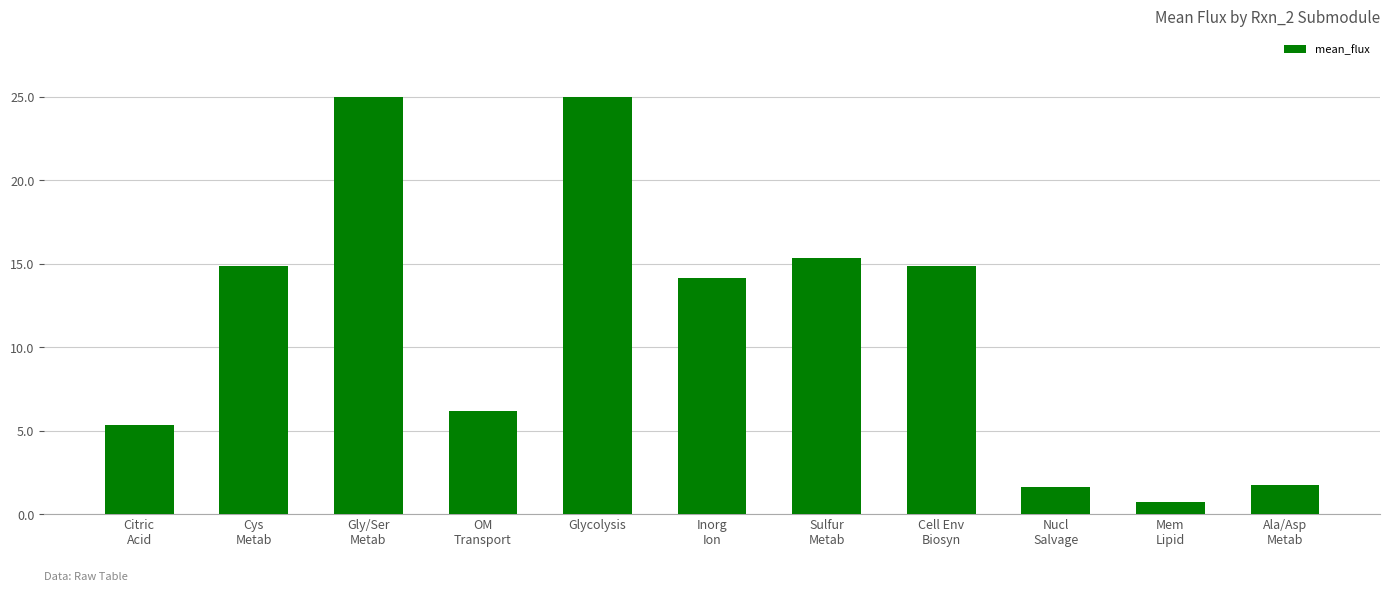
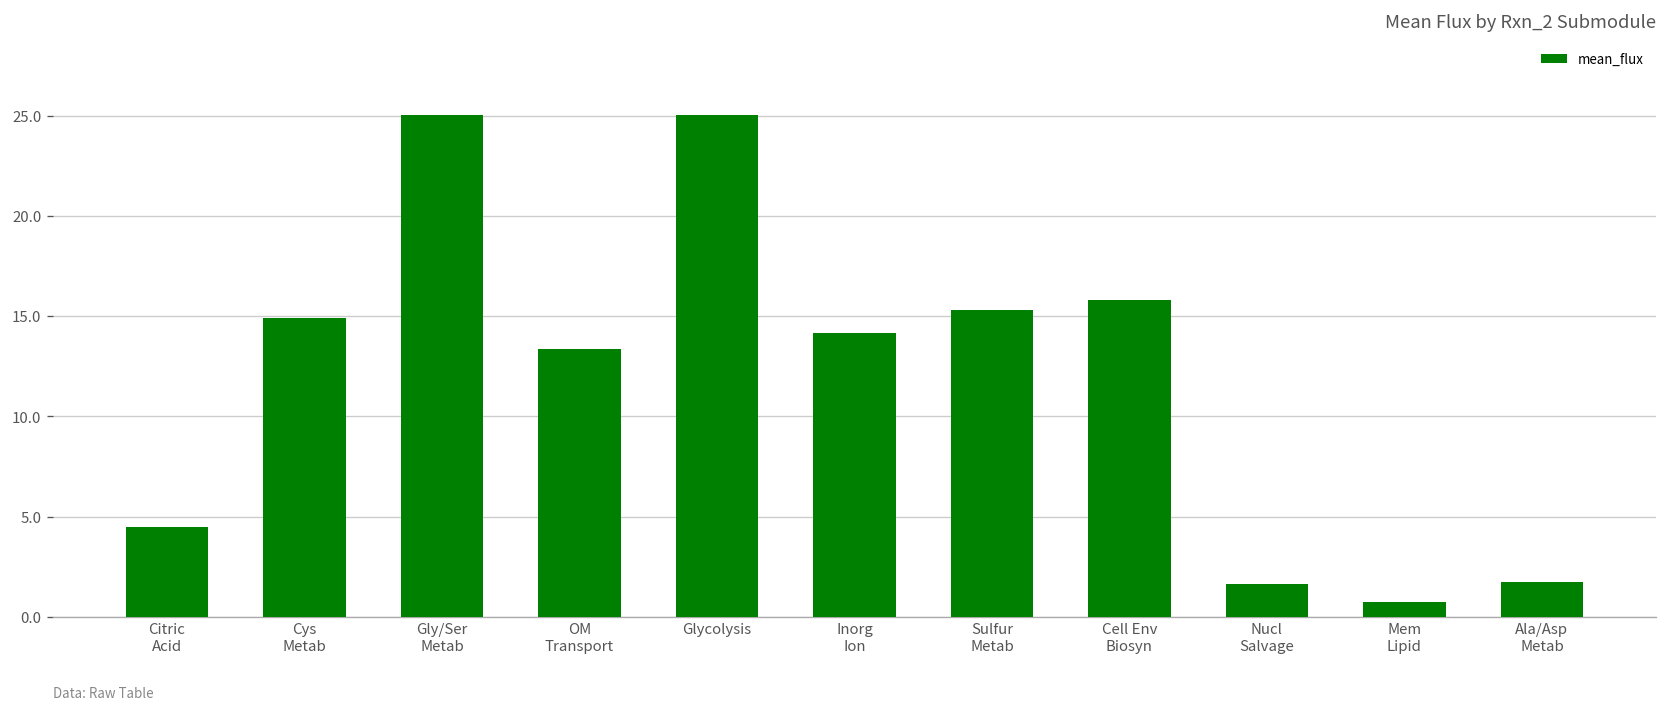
Citric Acid: 5.3 -> 4.5
OM Transport: 6.2 -> 13.4
Cell Env Biosyn: 14.9 -> 15.8
